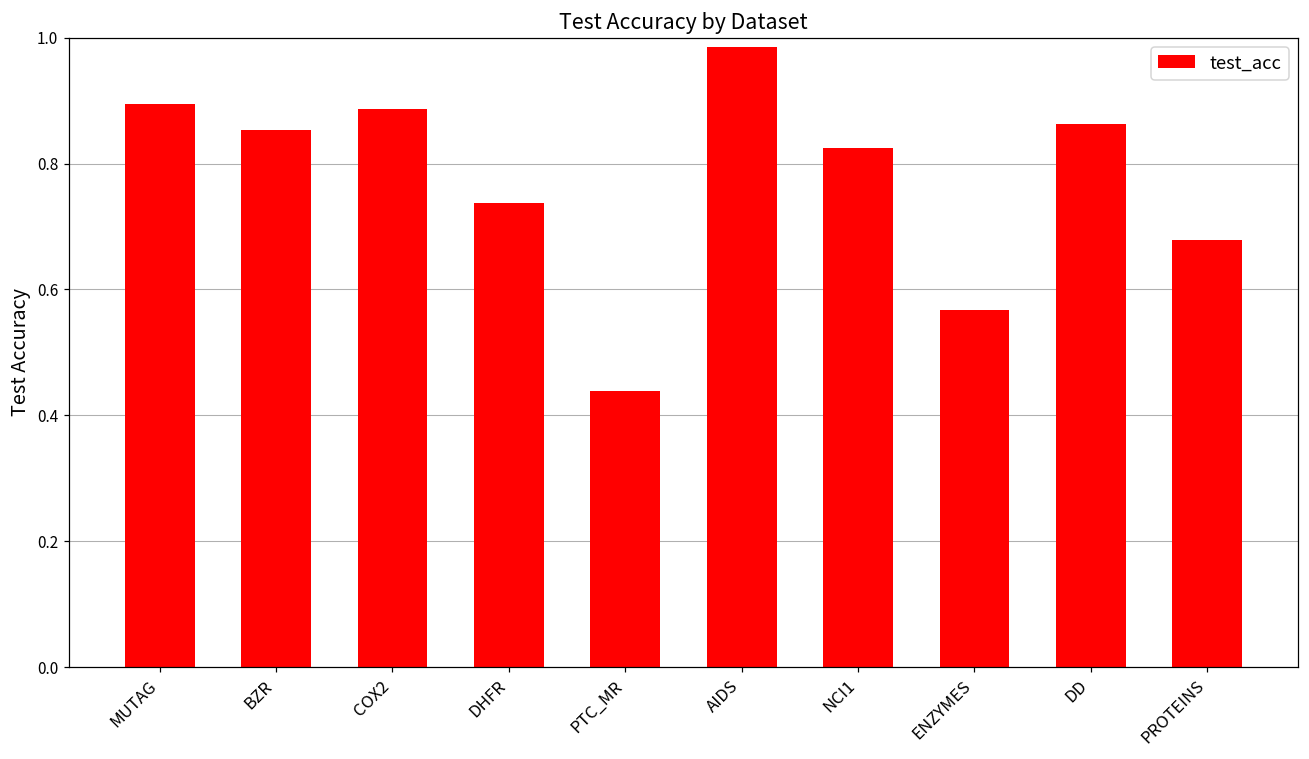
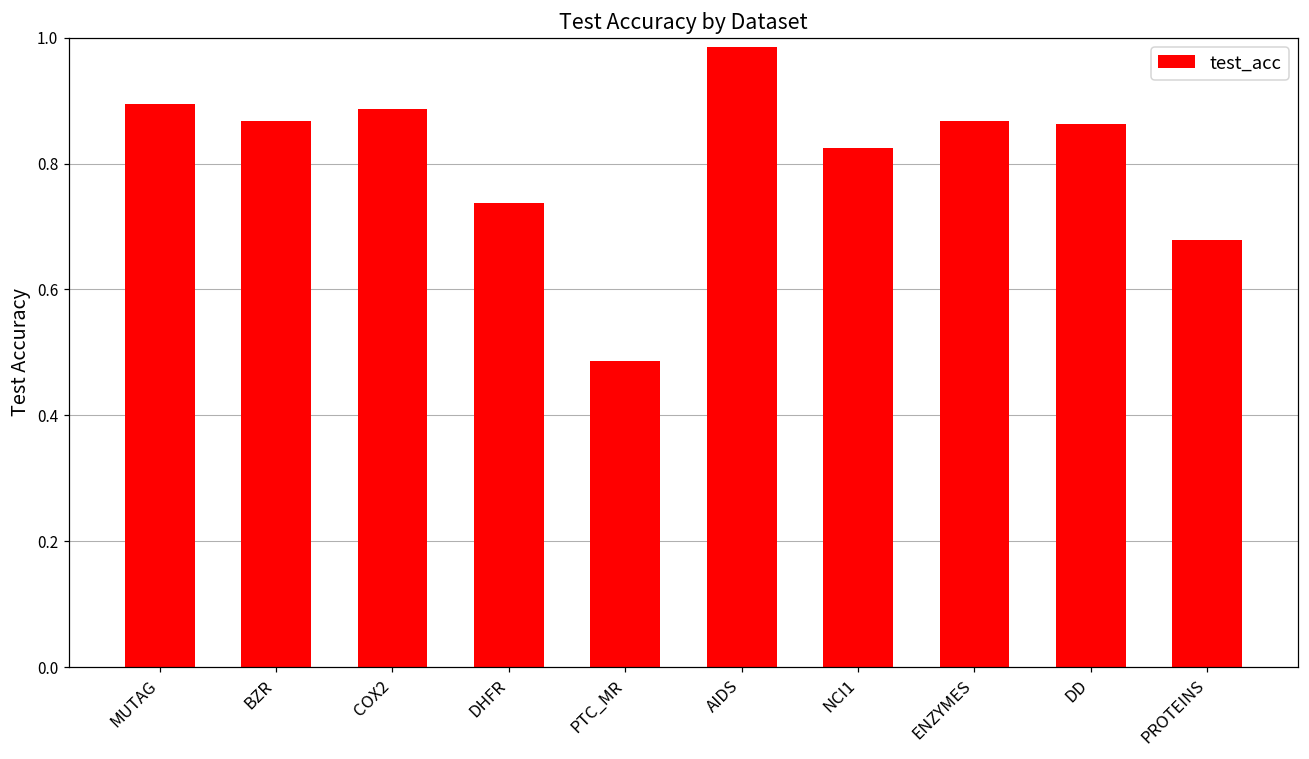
BZR: 0.85 -> 0.87
PTC_MR: 0.44 -> 0.49
ENZYMES: 0.57 -> 0.87
